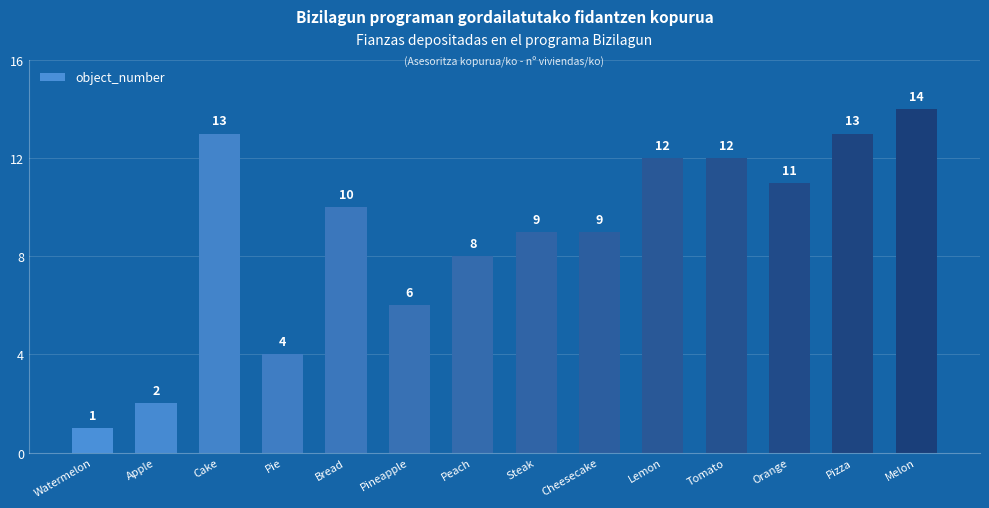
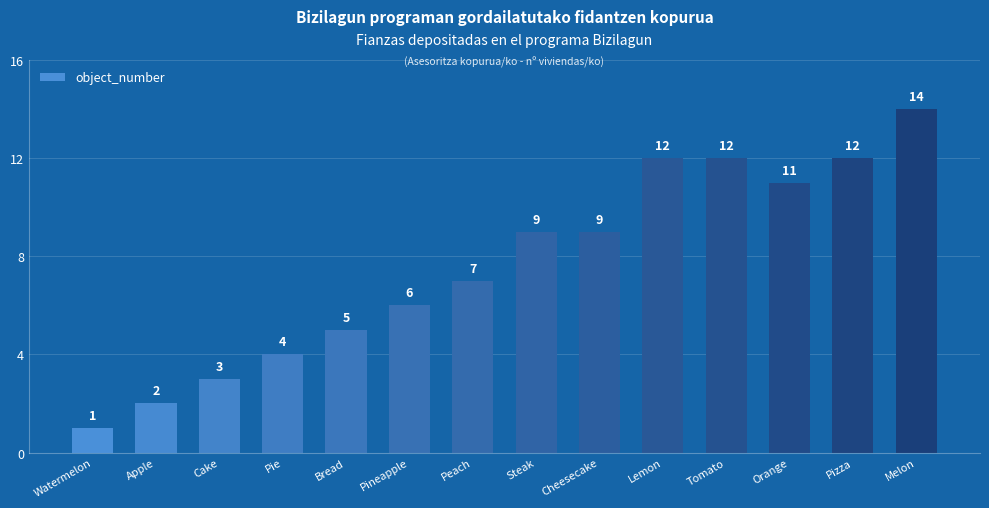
Cake: 13 -> 3
Bread: 10 -> 5
Peach: 8 -> 7
Pizza: 13 -> 12
